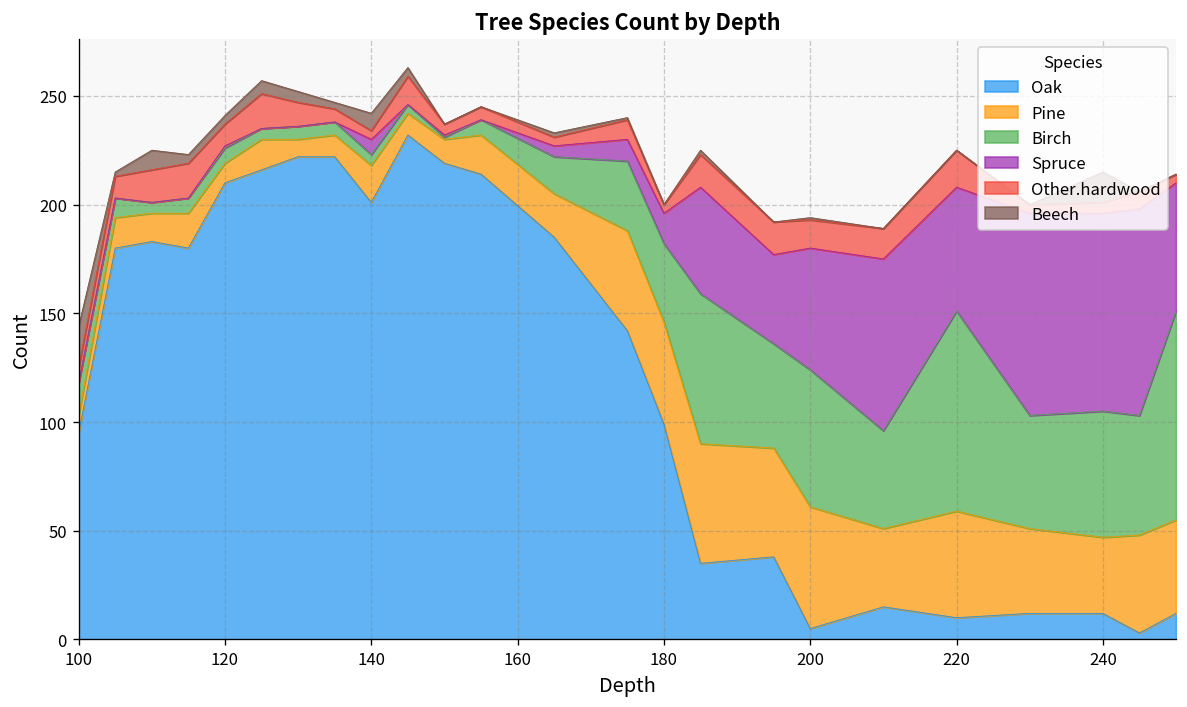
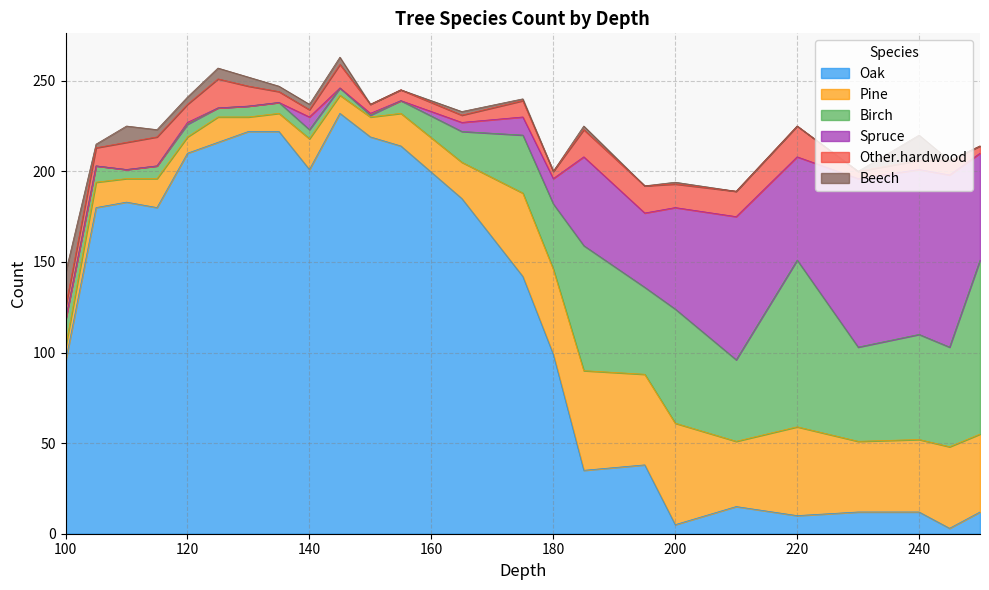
Beech, 140: 8 -> 3
Pine, 240: 35 -> 40
